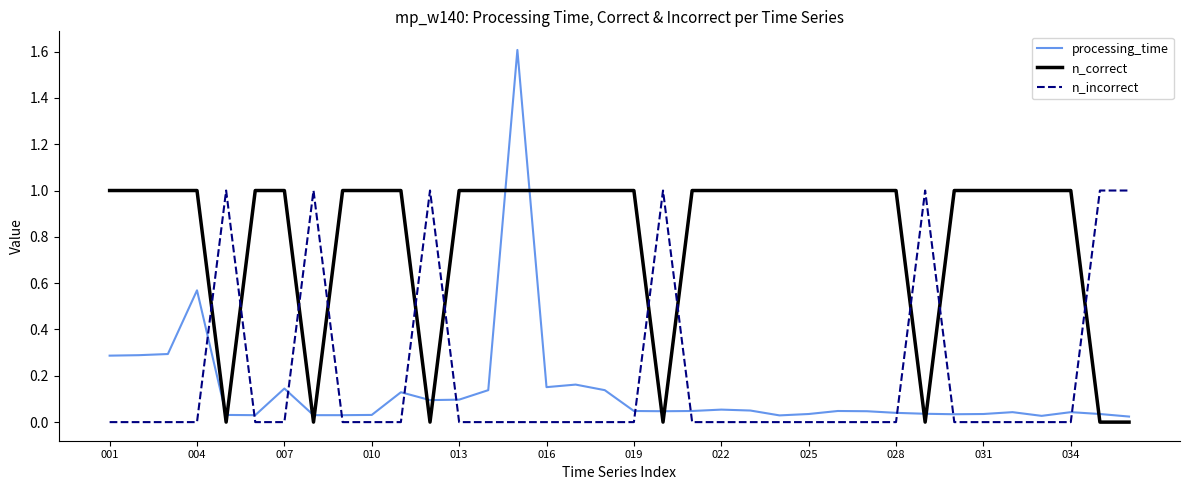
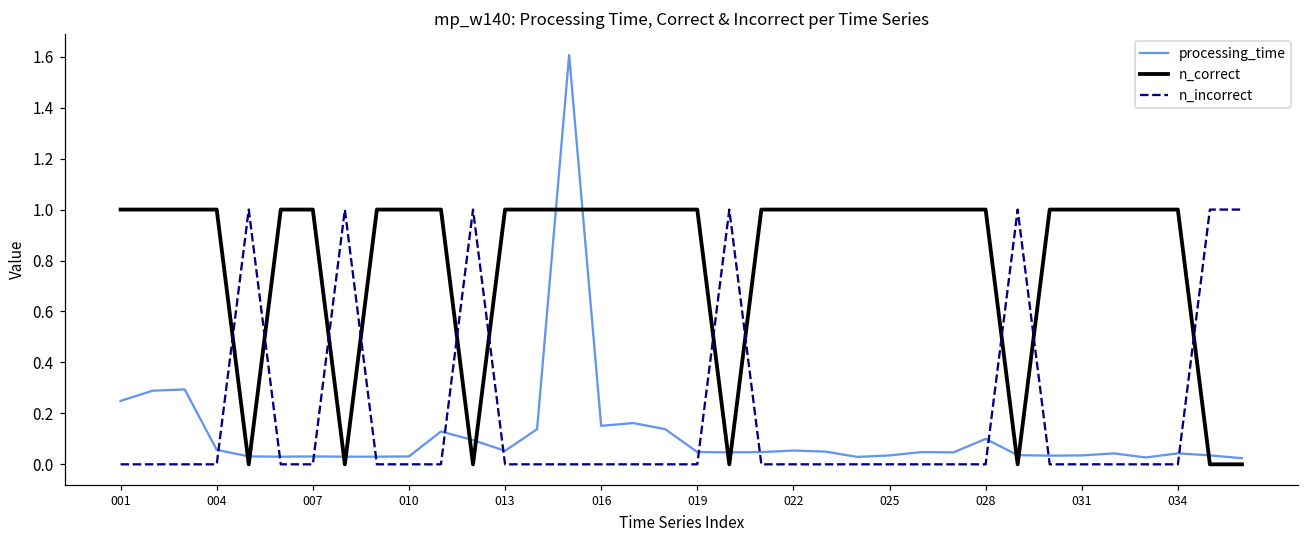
processing_time, 001: 0.29 -> 0.25
processing_time, 004: 0.57 -> 0.06
processing_time, 007: 0.15 -> 0.03
processing_time, 013: 0.10 -> 0.05
processing_time, 028: 0.04 -> 0.10
